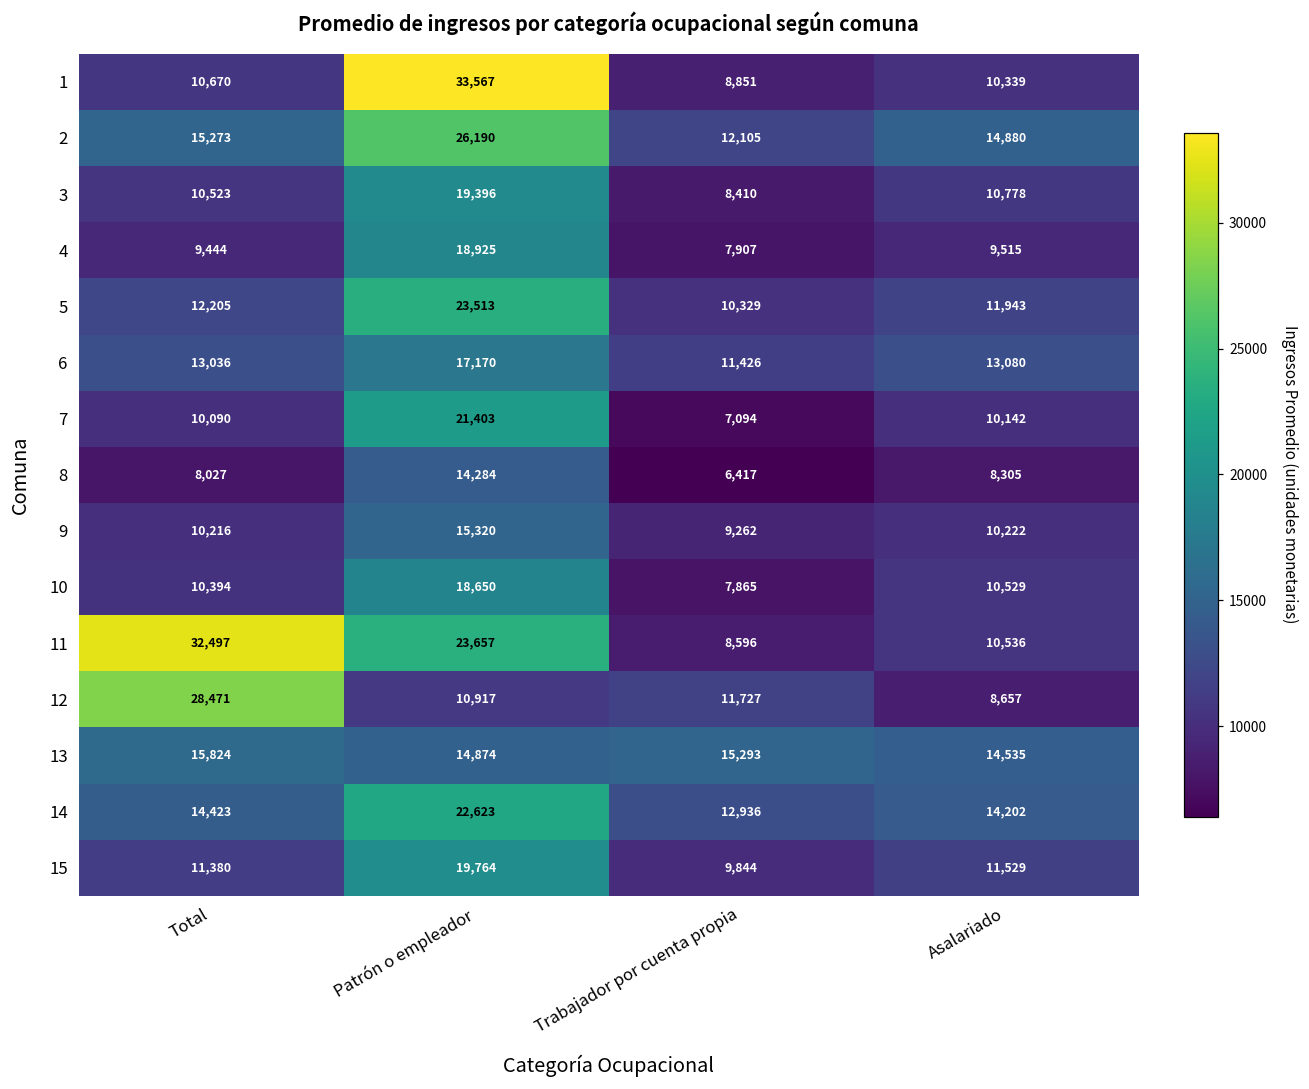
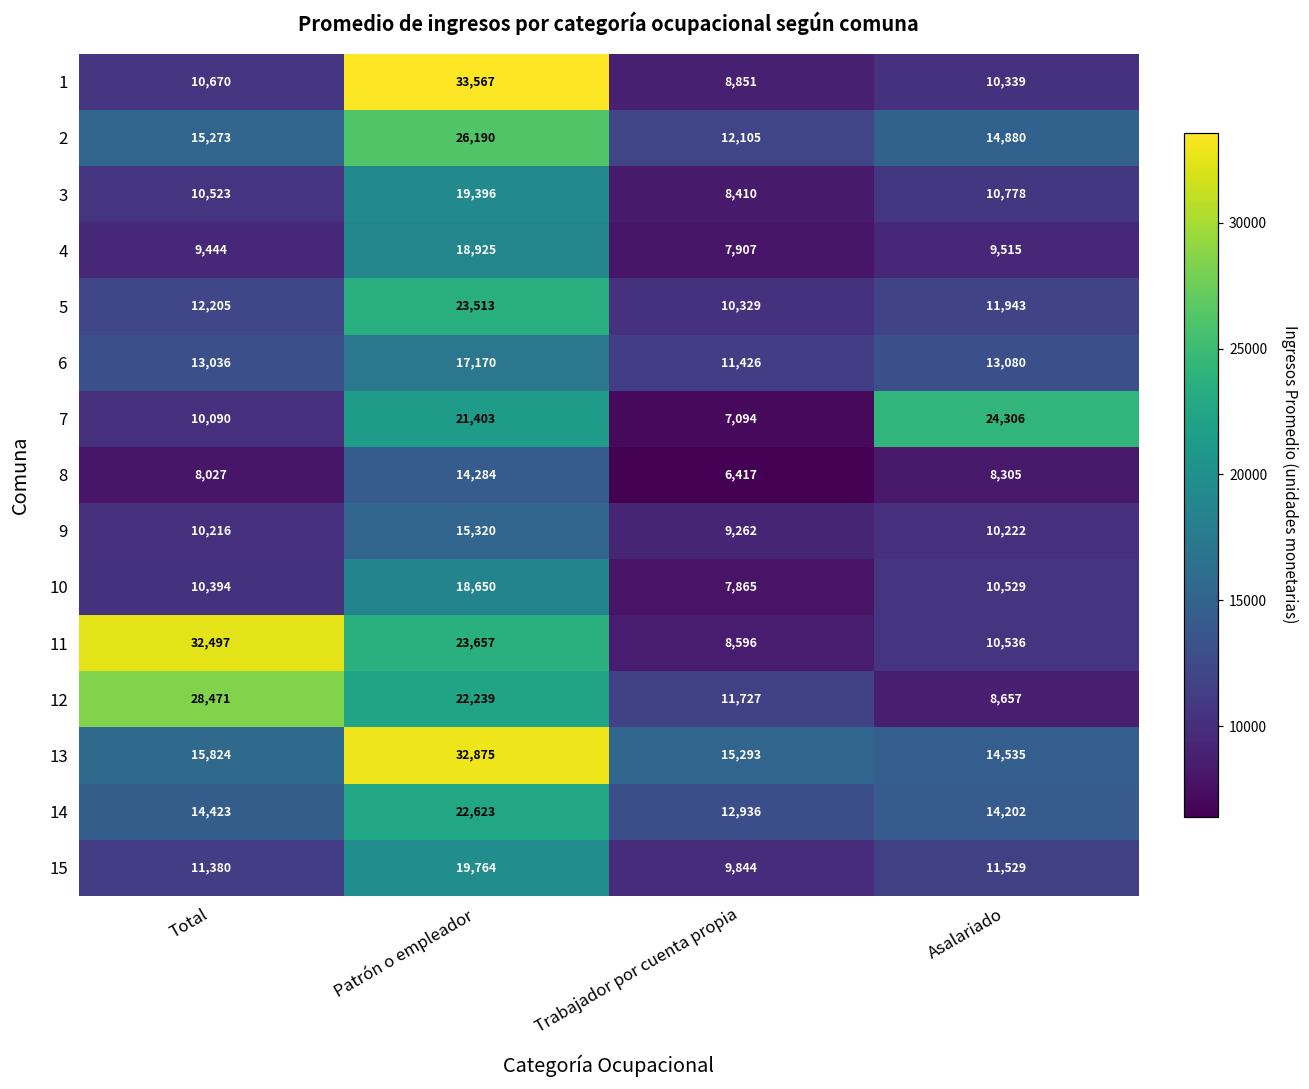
7, Asalariado: 10,142 -> 24,306
12, Patrón o empleador: 10,917 -> 22,239
13, Patrón o empleador: 14,874 -> 32,875
